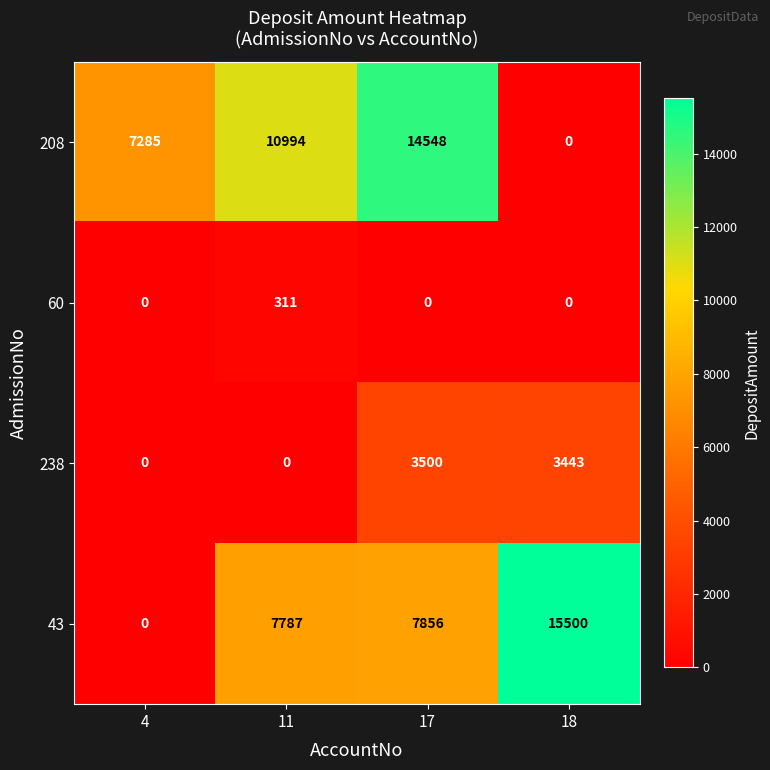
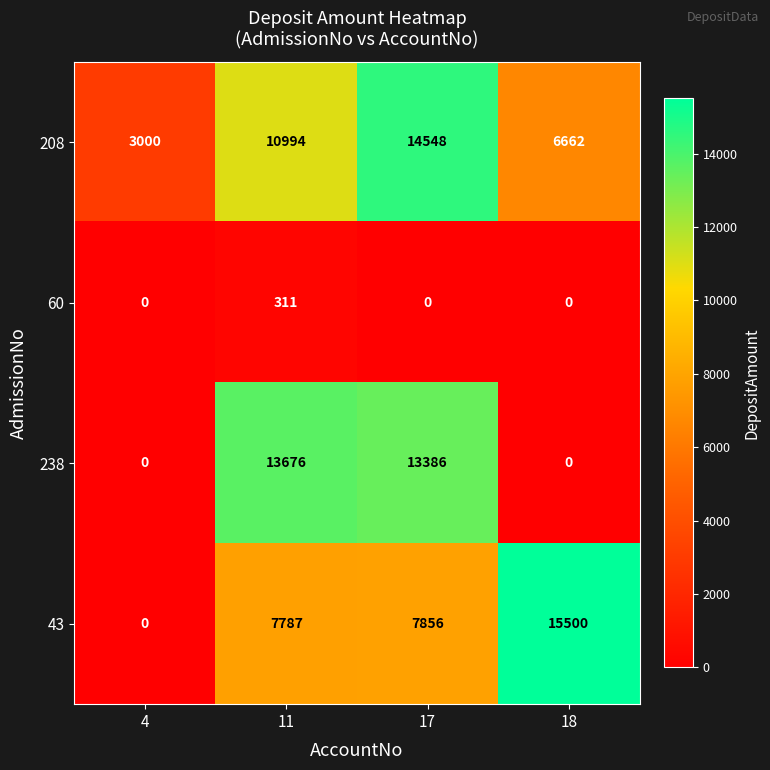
208, 4: 7285 -> 3000
208, 18: 0 -> 6662
238, 11: 0 -> 13676
238, 17: 3500 -> 13386
238, 18: 3443 -> 0
